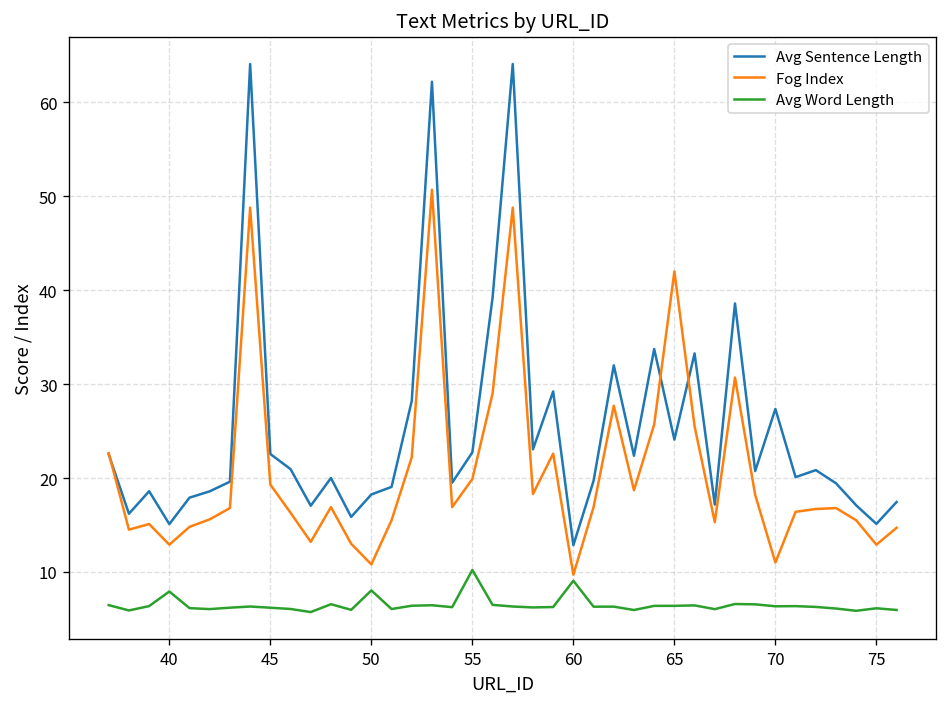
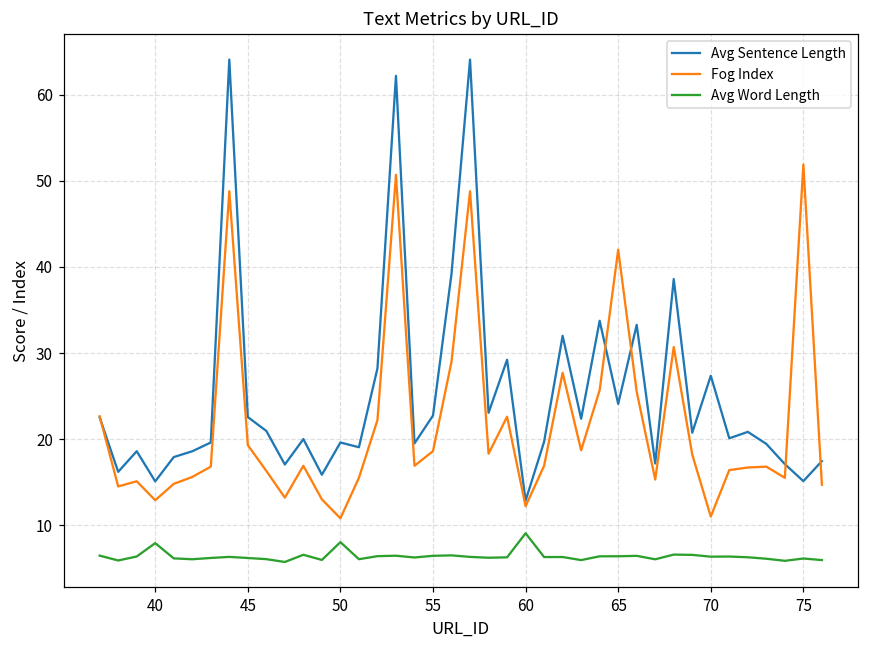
Avg Sentence Length, 50: 18 -> 20
Fog Index, 55: 20 -> 19
Avg Word Length, 55: 10 -> 6
Fog Index, 60: 10 -> 12
Fog Index, 75: 13 -> 52
